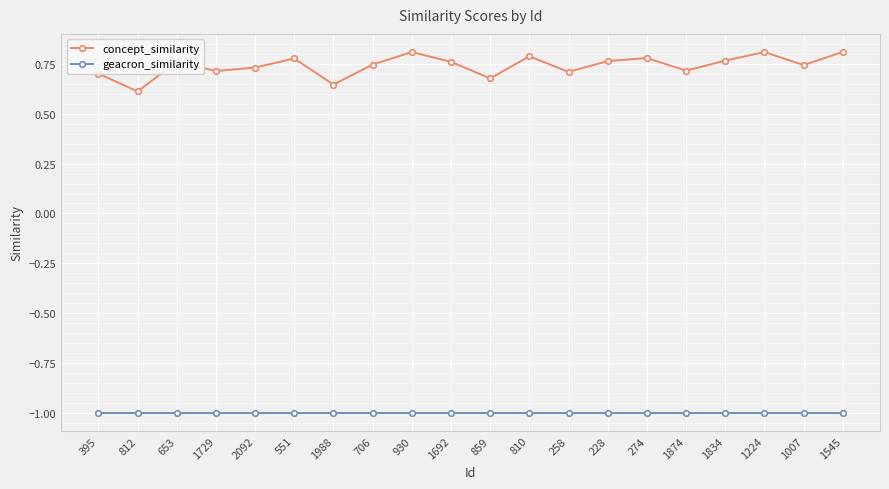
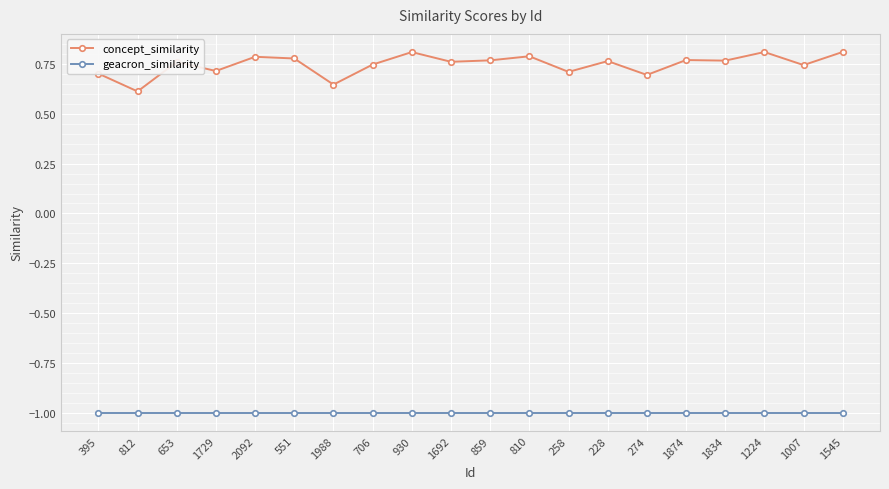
concept_similarity, 2092: 0.73 -> 0.79
concept_similarity, 859: 0.68 -> 0.77
concept_similarity, 274: 0.78 -> 0.69
concept_similarity, 1874: 0.72 -> 0.77
